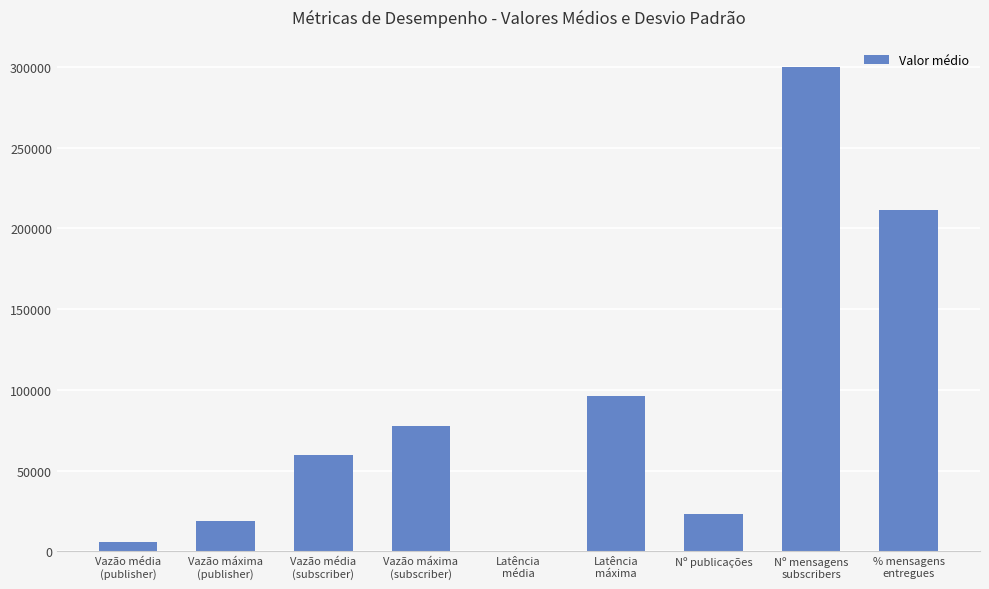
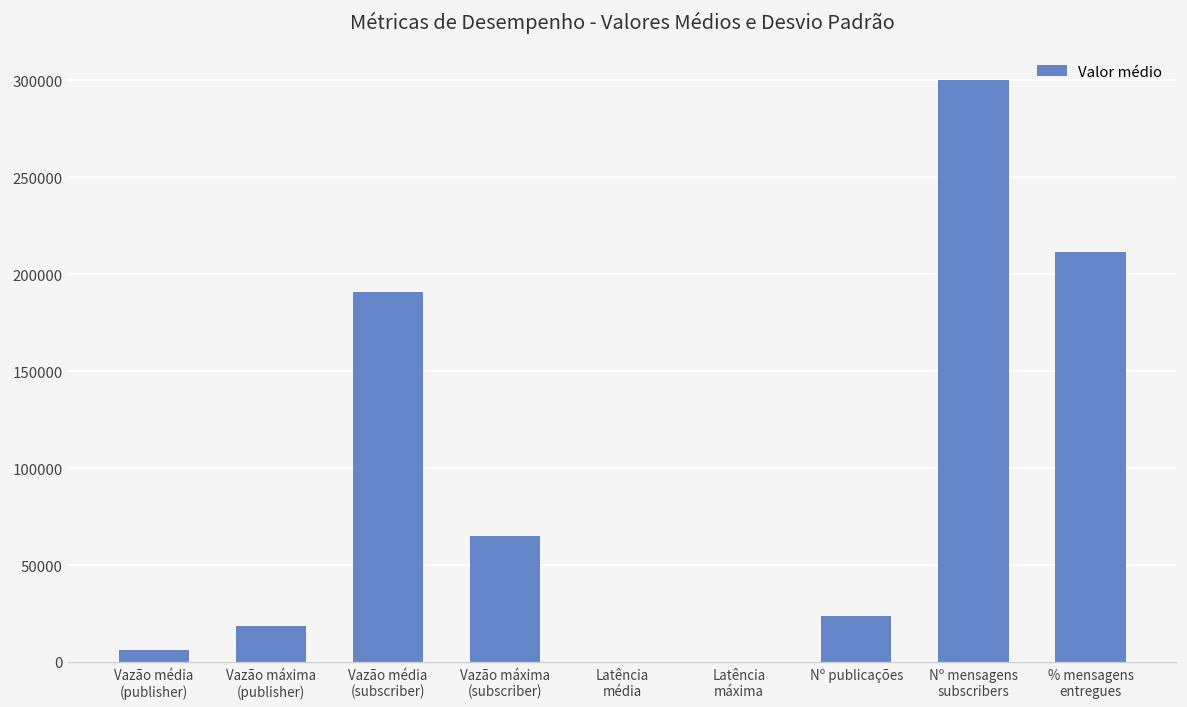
Vazão média (subscriber): 60000 -> 191000
Vazão máxima (subscriber): 78000 -> 65000
Latência máxima: 96000 -> 0
